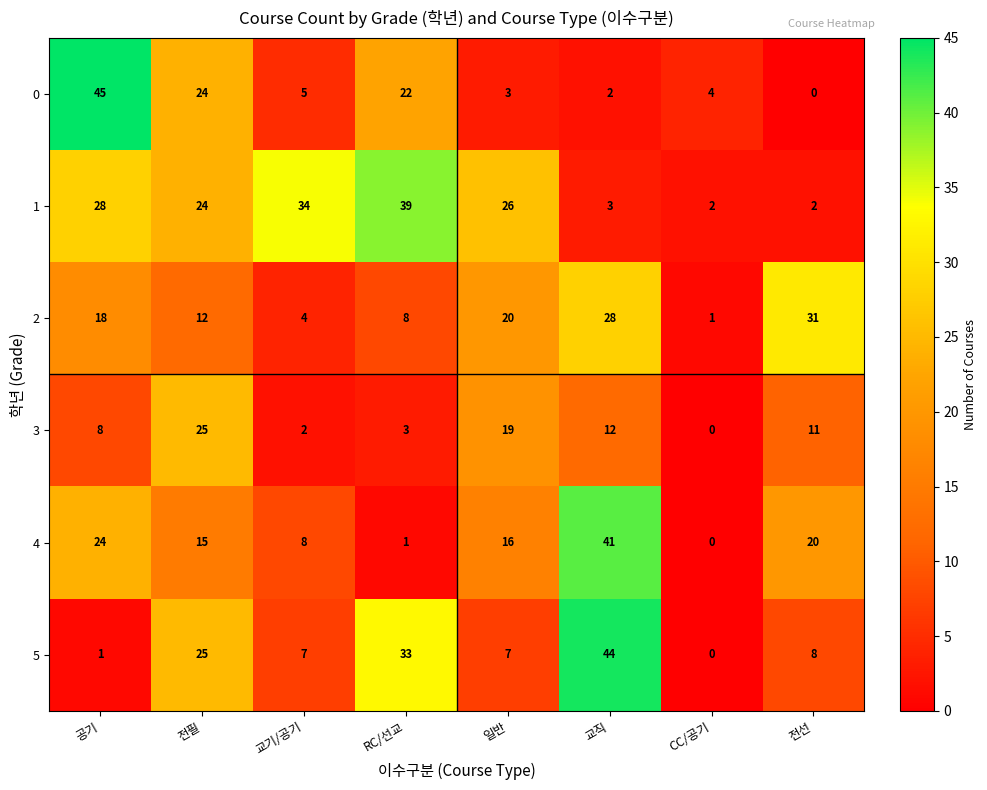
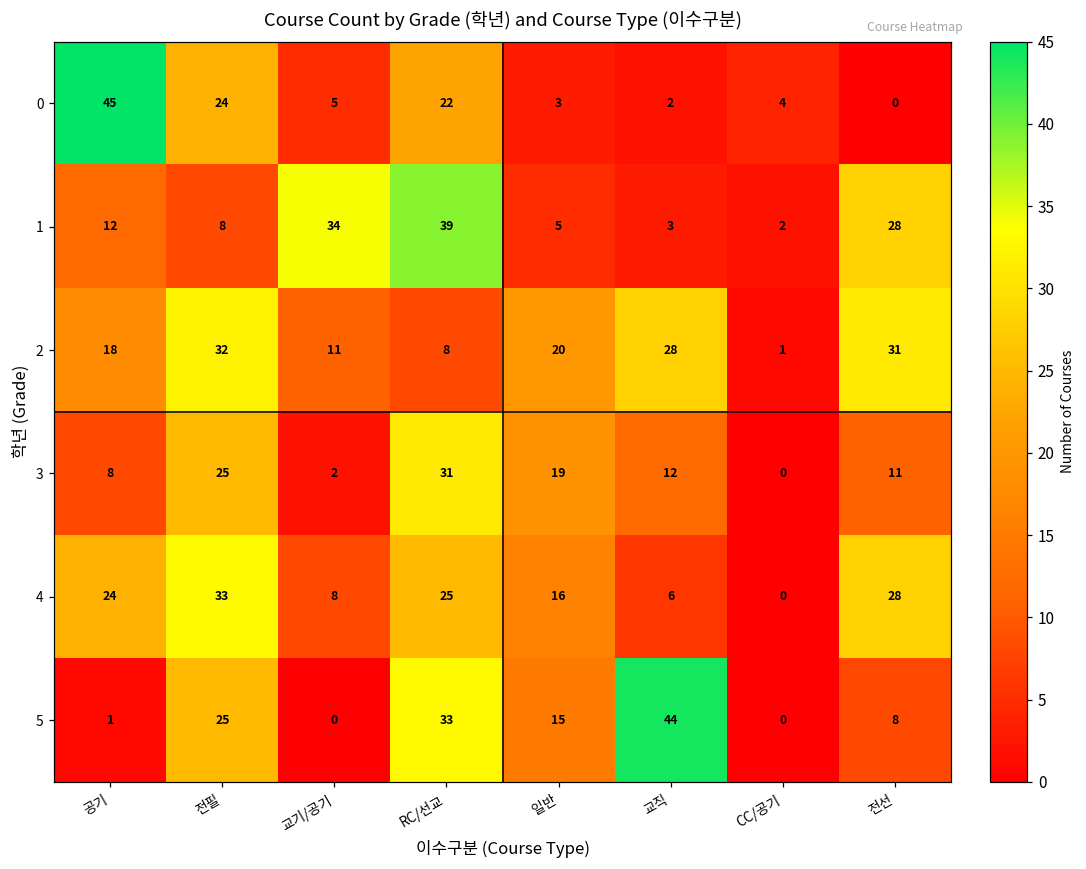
1, 공기: 28 -> 12
1, 전필: 24 -> 8
1, 일반: 26 -> 5
1, 전선: 2 -> 28
2, 전필: 12 -> 32
2, 교기/공기: 4 -> 11
3, RC/선교: 3 -> 31
4, 전필: 15 -> 33
4, RC/선교: 1 -> 25
4, 교직: 41 -> 6
4, 전선: 20 -> 28
5, 교기/공기: 7 -> 0
5, 일반: 7 -> 15
